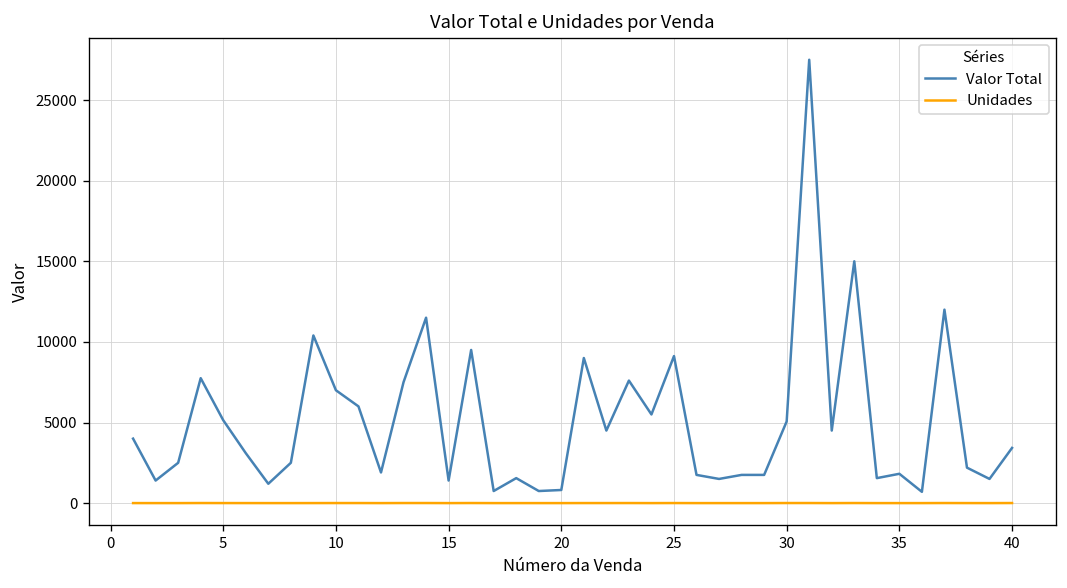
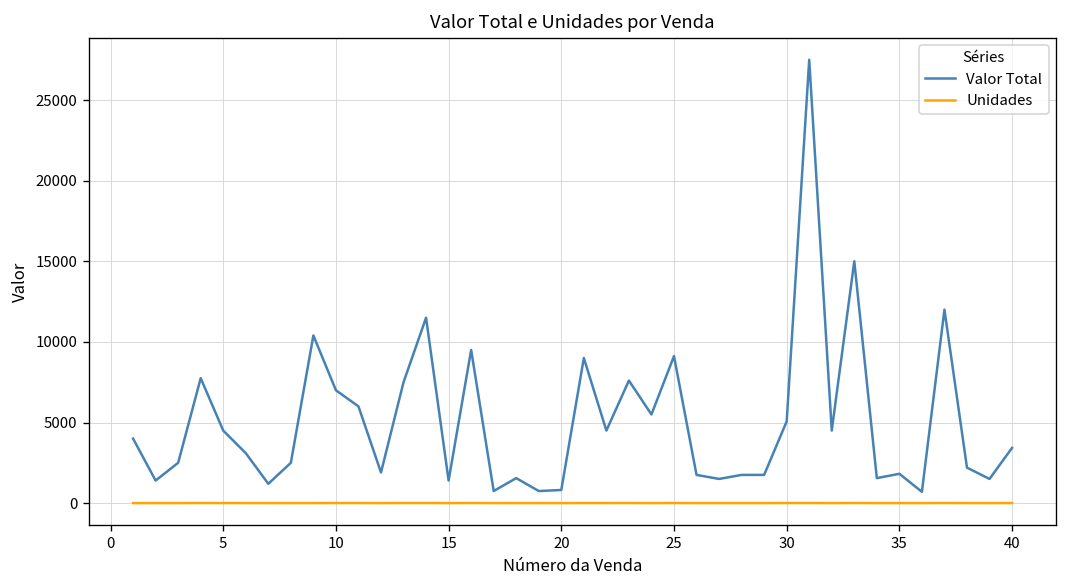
Valor Total, 5: 5100 -> 4500
